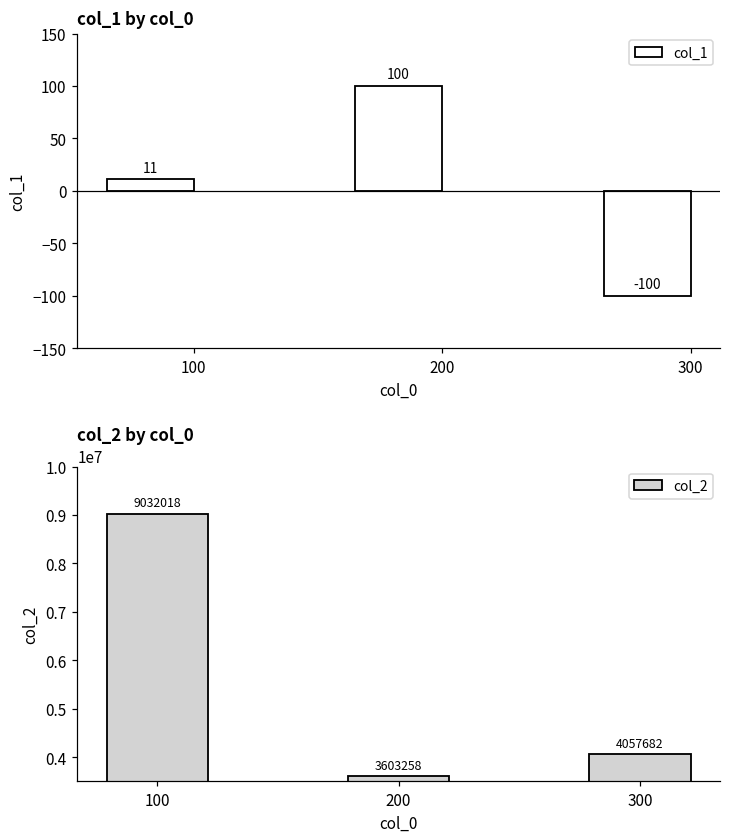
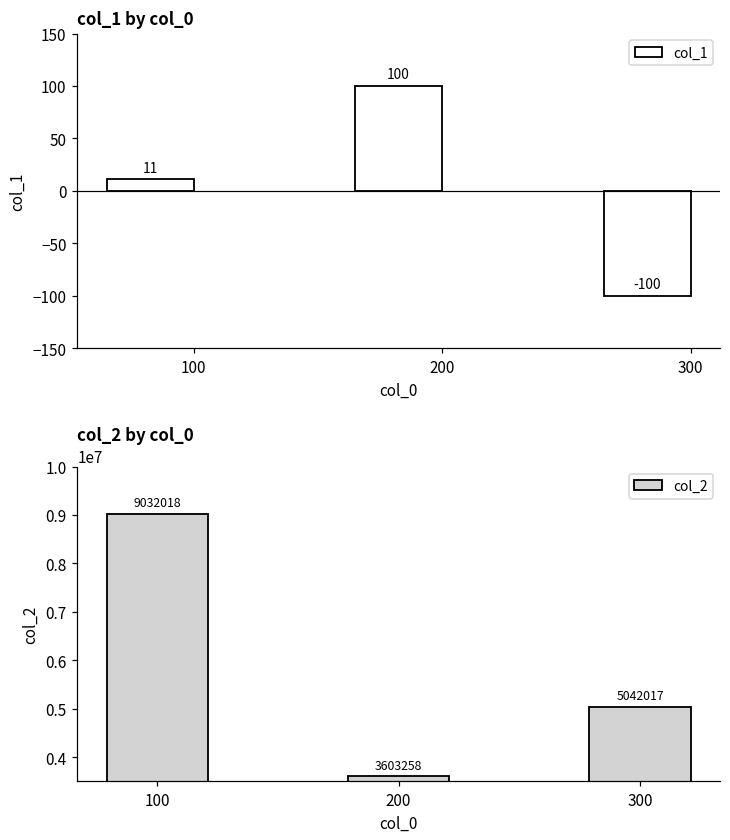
col_2 by col_0, 300: 4057682 -> 5042017
